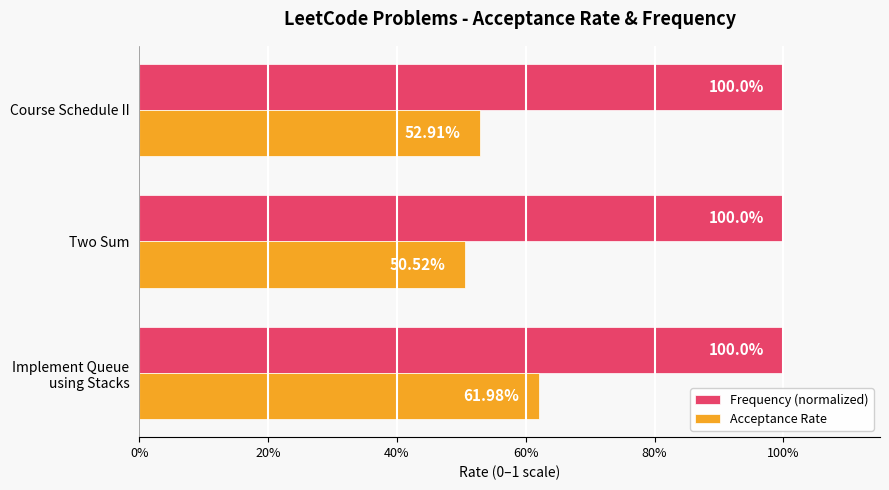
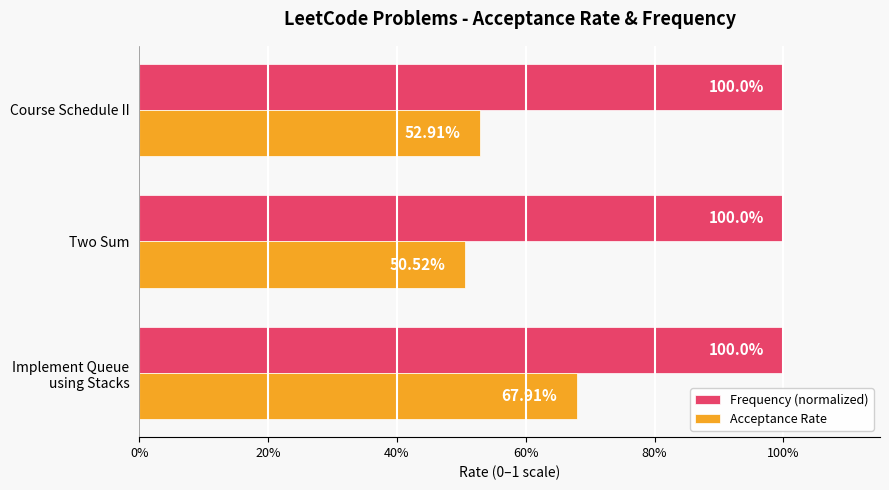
Acceptance Rate, Implement Queue using Stacks: 61.98% -> 67.91%
